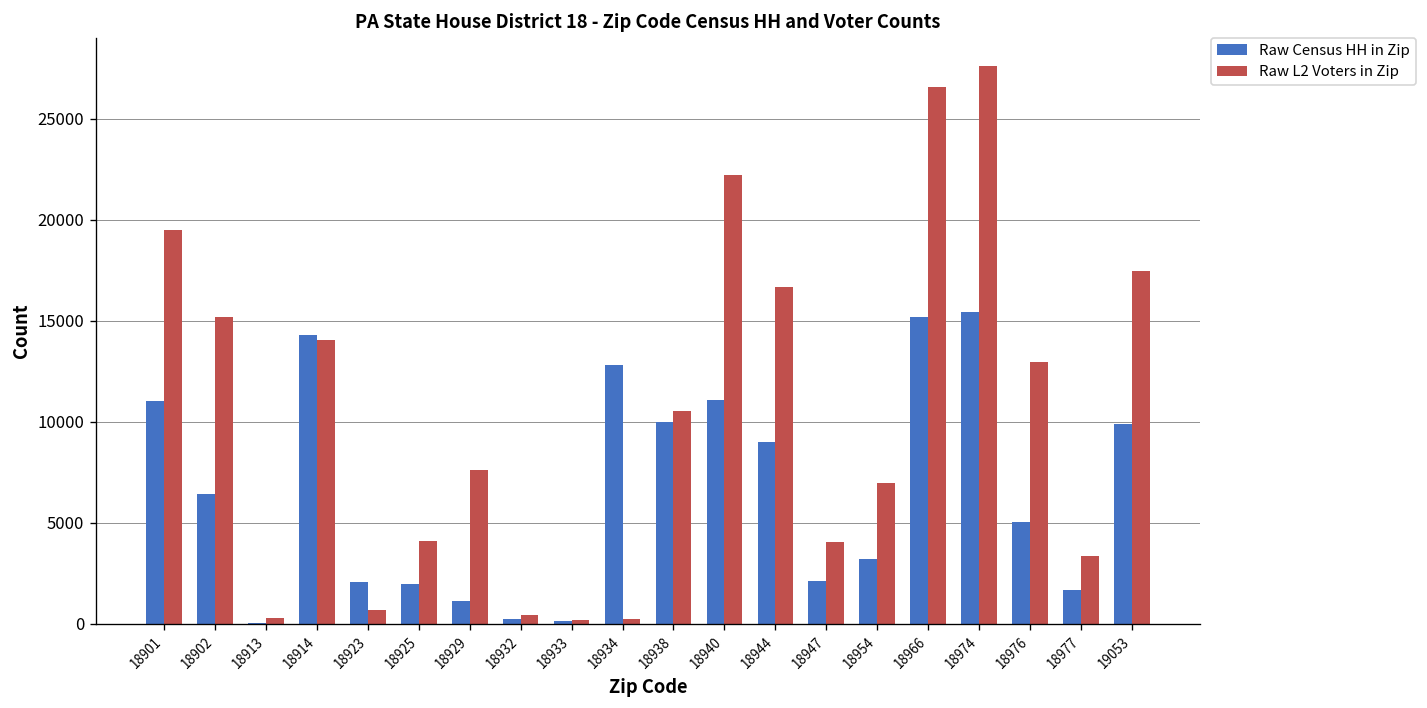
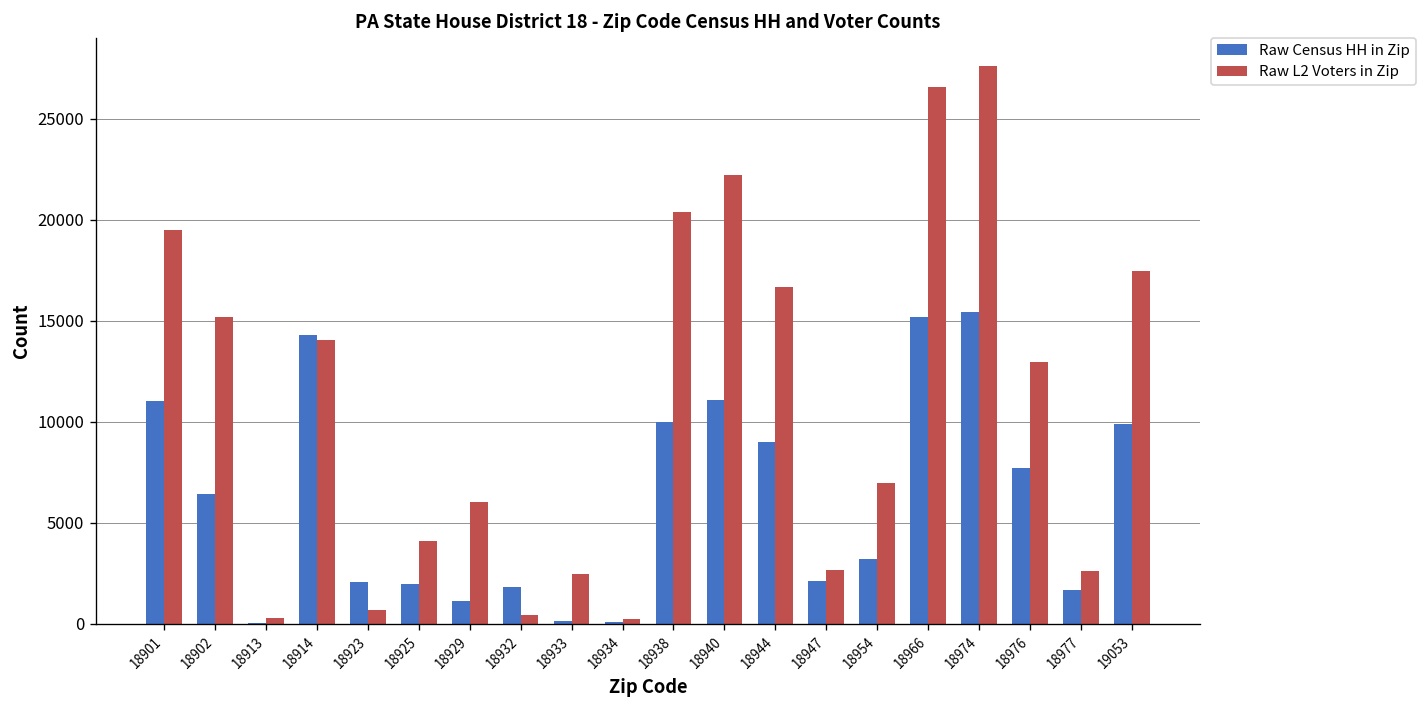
Raw L2 Voters in Zip, 18929: 7600 -> 6000
Raw Census HH in Zip, 18932: 200 -> 1800
Raw L2 Voters in Zip, 18933: 200 -> 2500
Raw Census HH in Zip, 18934: 12800 -> 100
Raw L2 Voters in Zip, 18938: 10500 -> 20400
Raw L2 Voters in Zip, 18947: 4000 -> 2700
Raw Census HH in Zip, 18976: 5000 -> 7700
Raw L2 Voters in Zip, 18977: 3300 -> 2600
